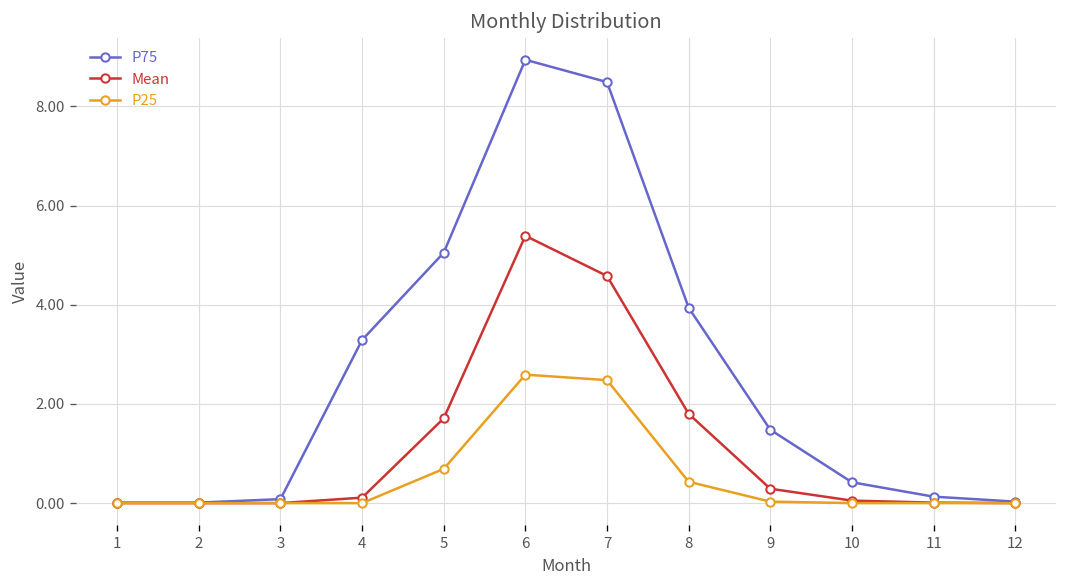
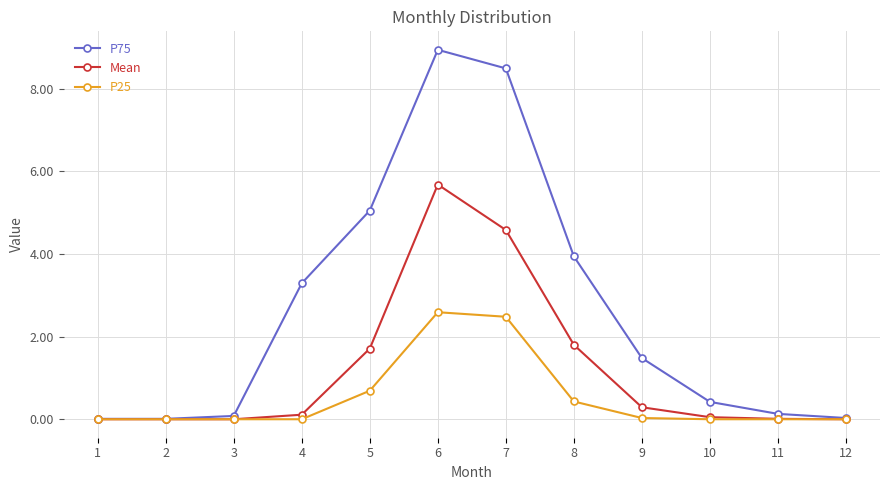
Mean, 6: 5.4 -> 5.7
